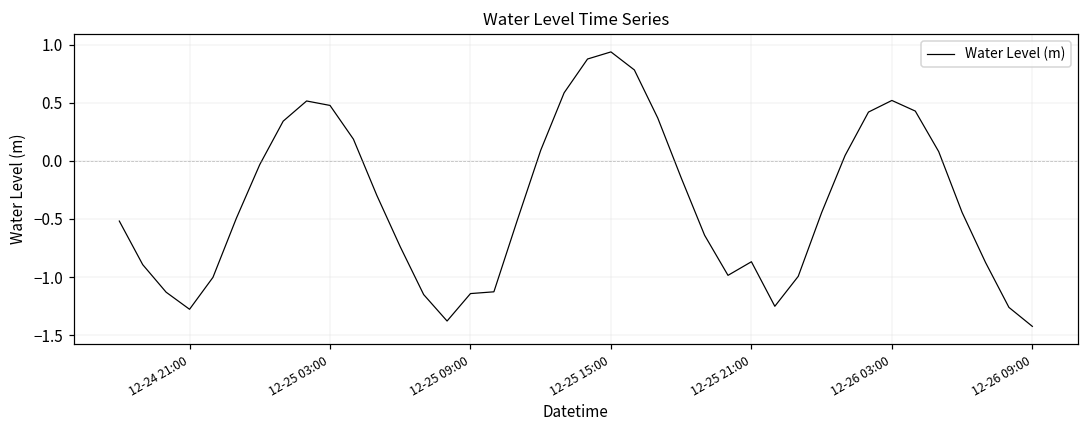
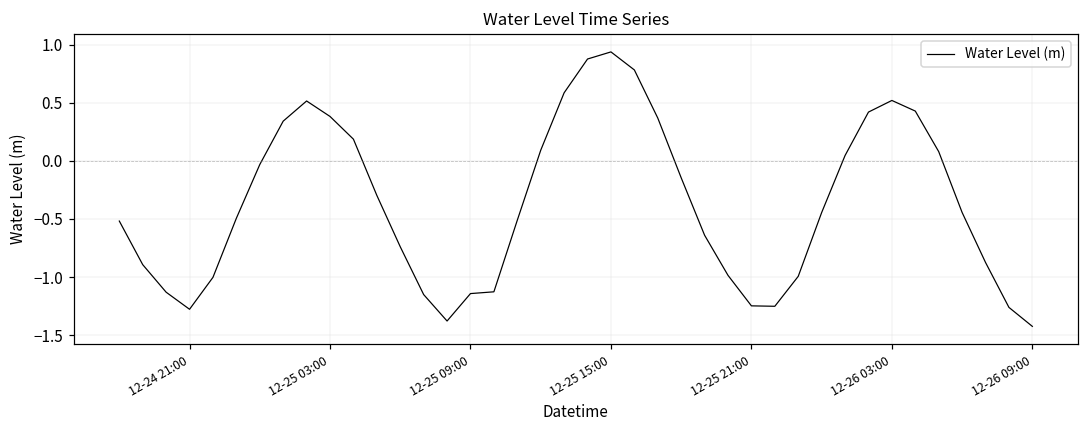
12-25 03:00: 0.48 -> 0.38
12-25 21:00: -0.87 -> -1.25
